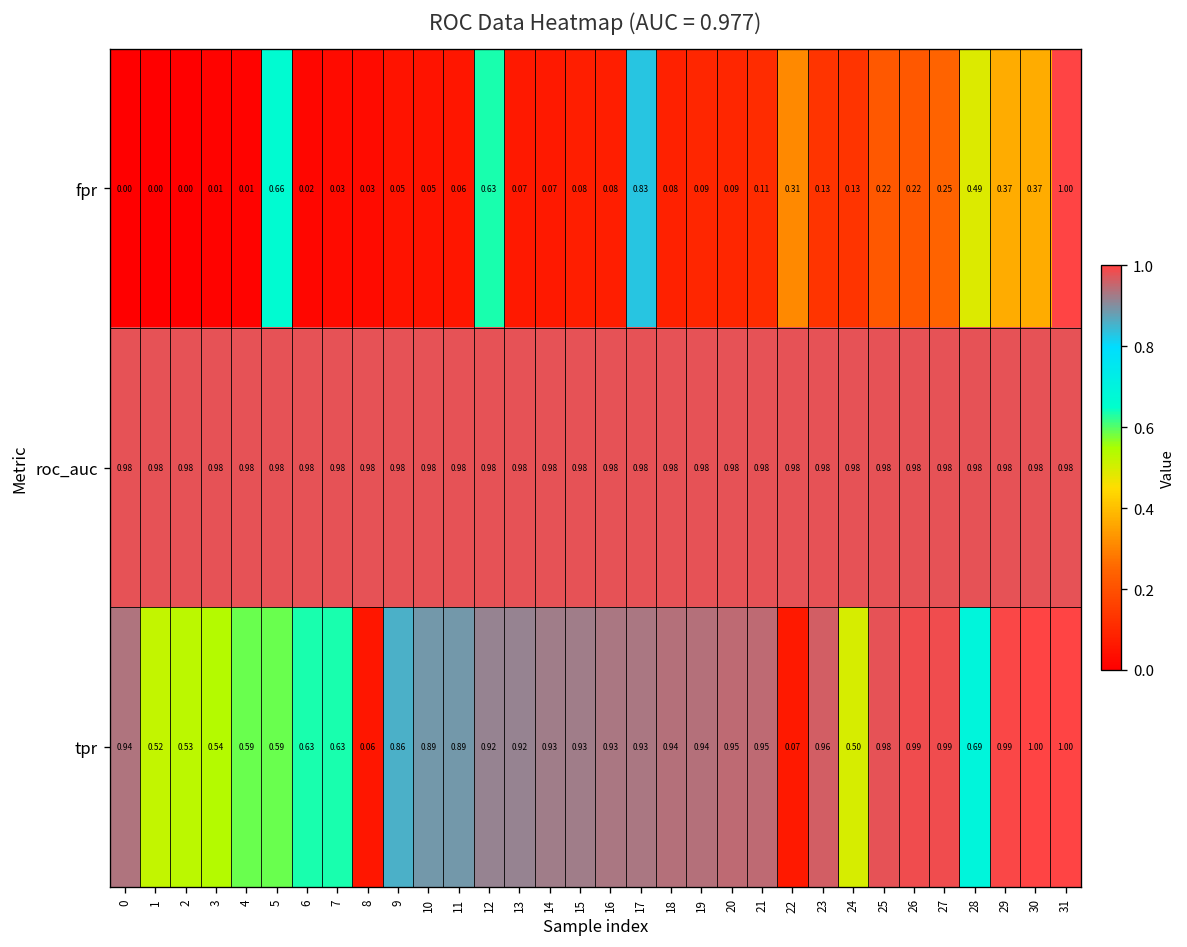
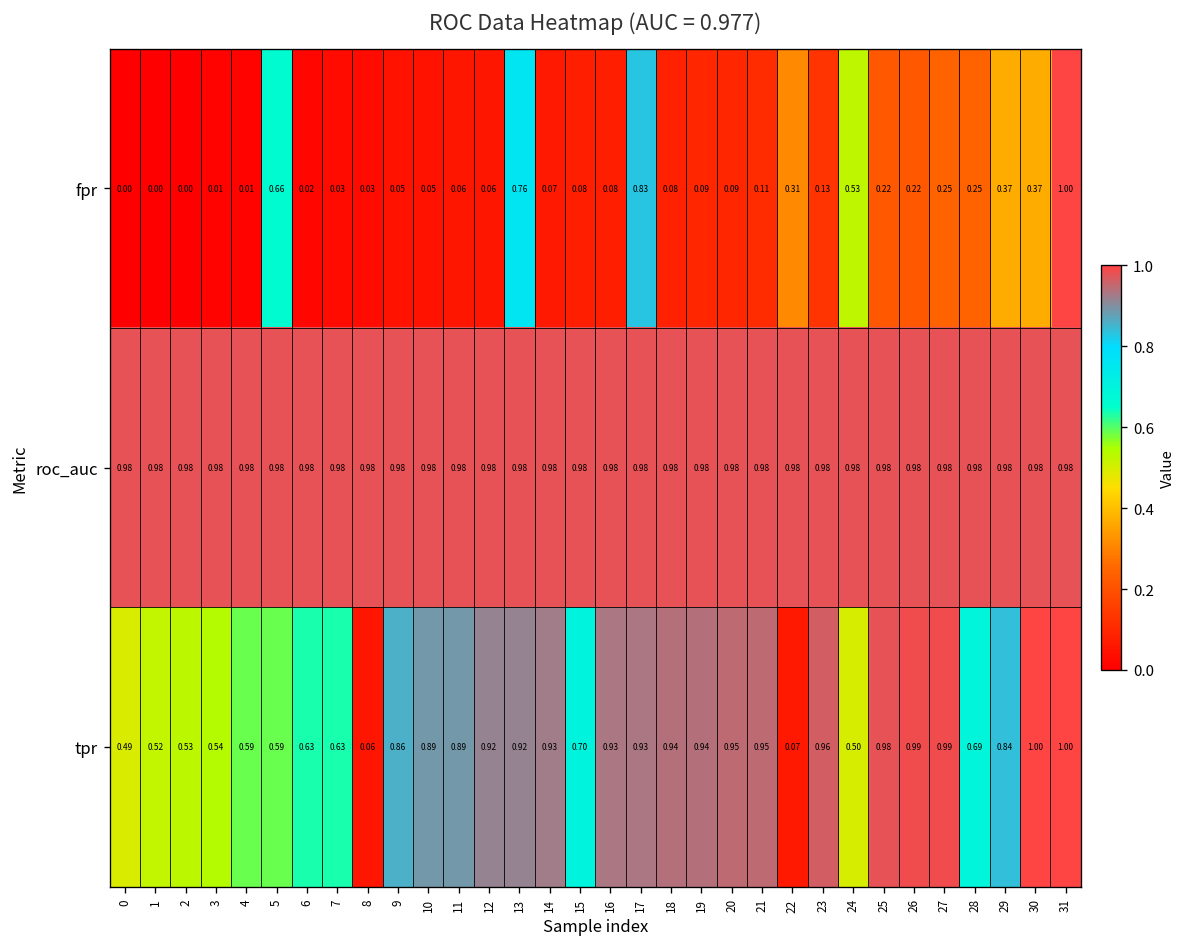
fpr, 12: 0.63 -> 0.06
fpr, 13: 0.07 -> 0.76
fpr, 24: 0.13 -> 0.53
fpr, 28: 0.49 -> 0.25
tpr, 0: 0.94 -> 0.49
tpr, 15: 0.93 -> 0.70
tpr, 29: 0.99 -> 0.84
